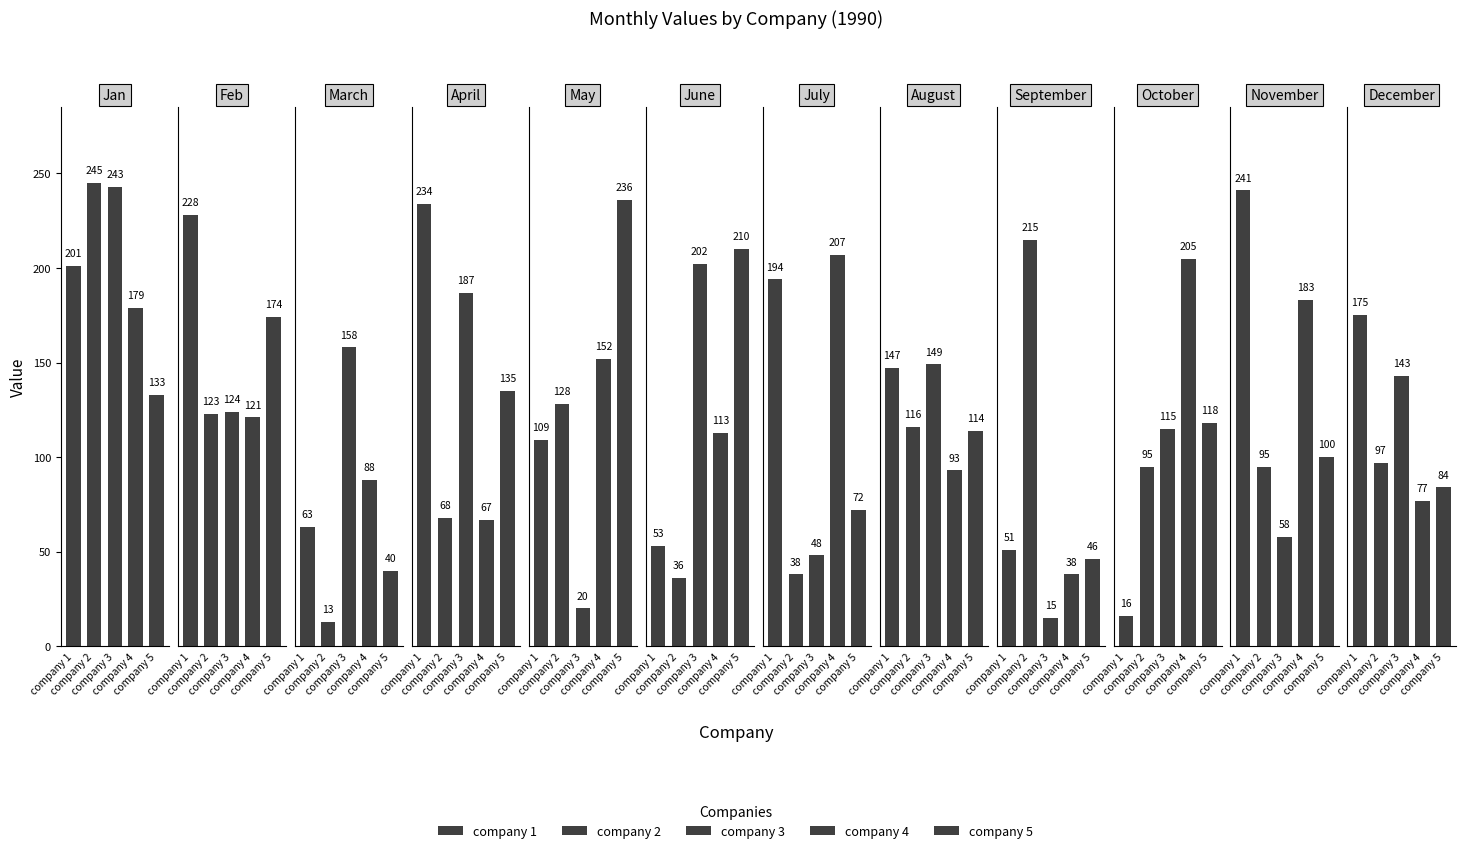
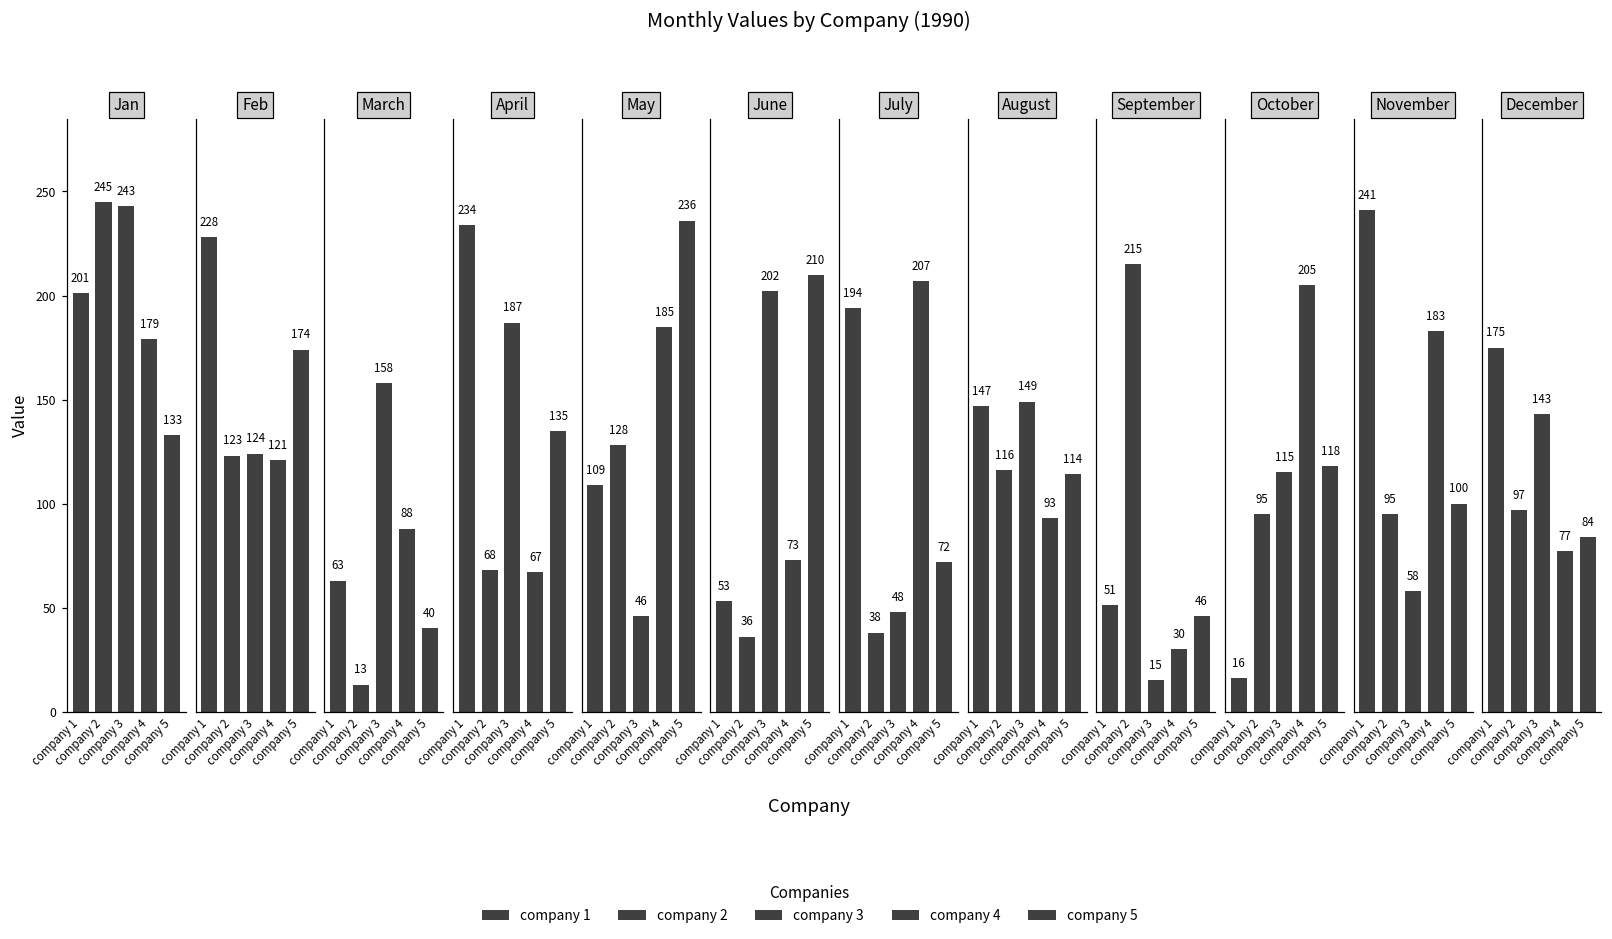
May, company 3: 20 -> 46
May, company 4: 152 -> 185
June, company 4: 113 -> 73
September, company 4: 38 -> 30
